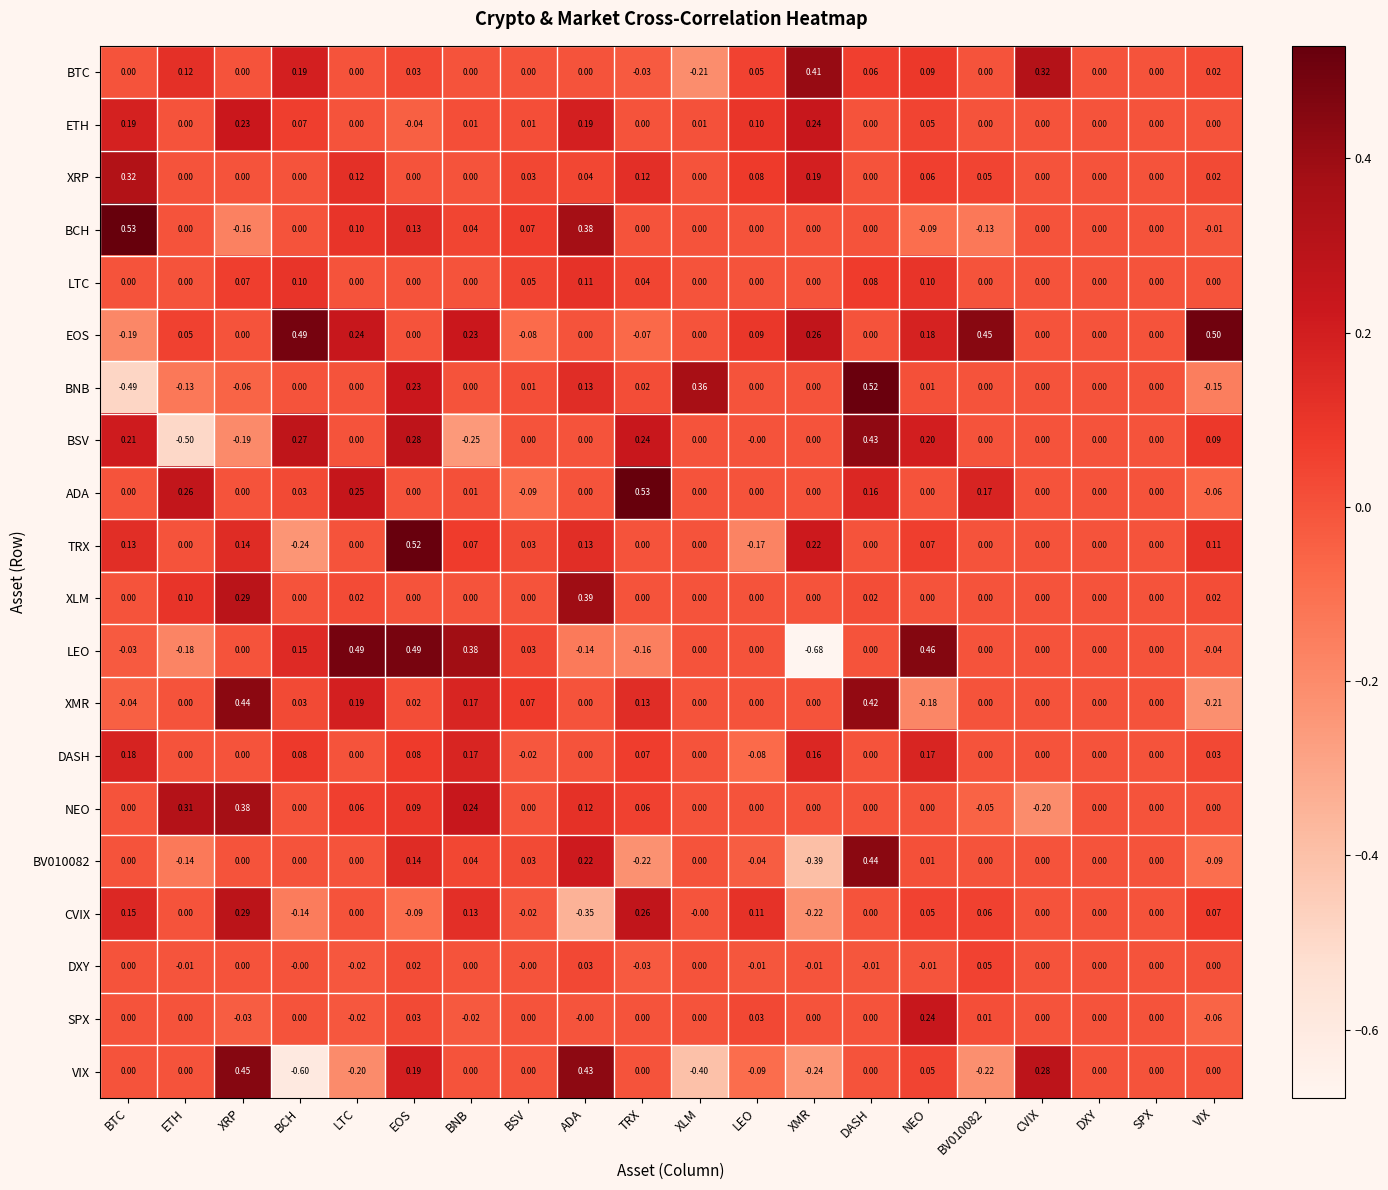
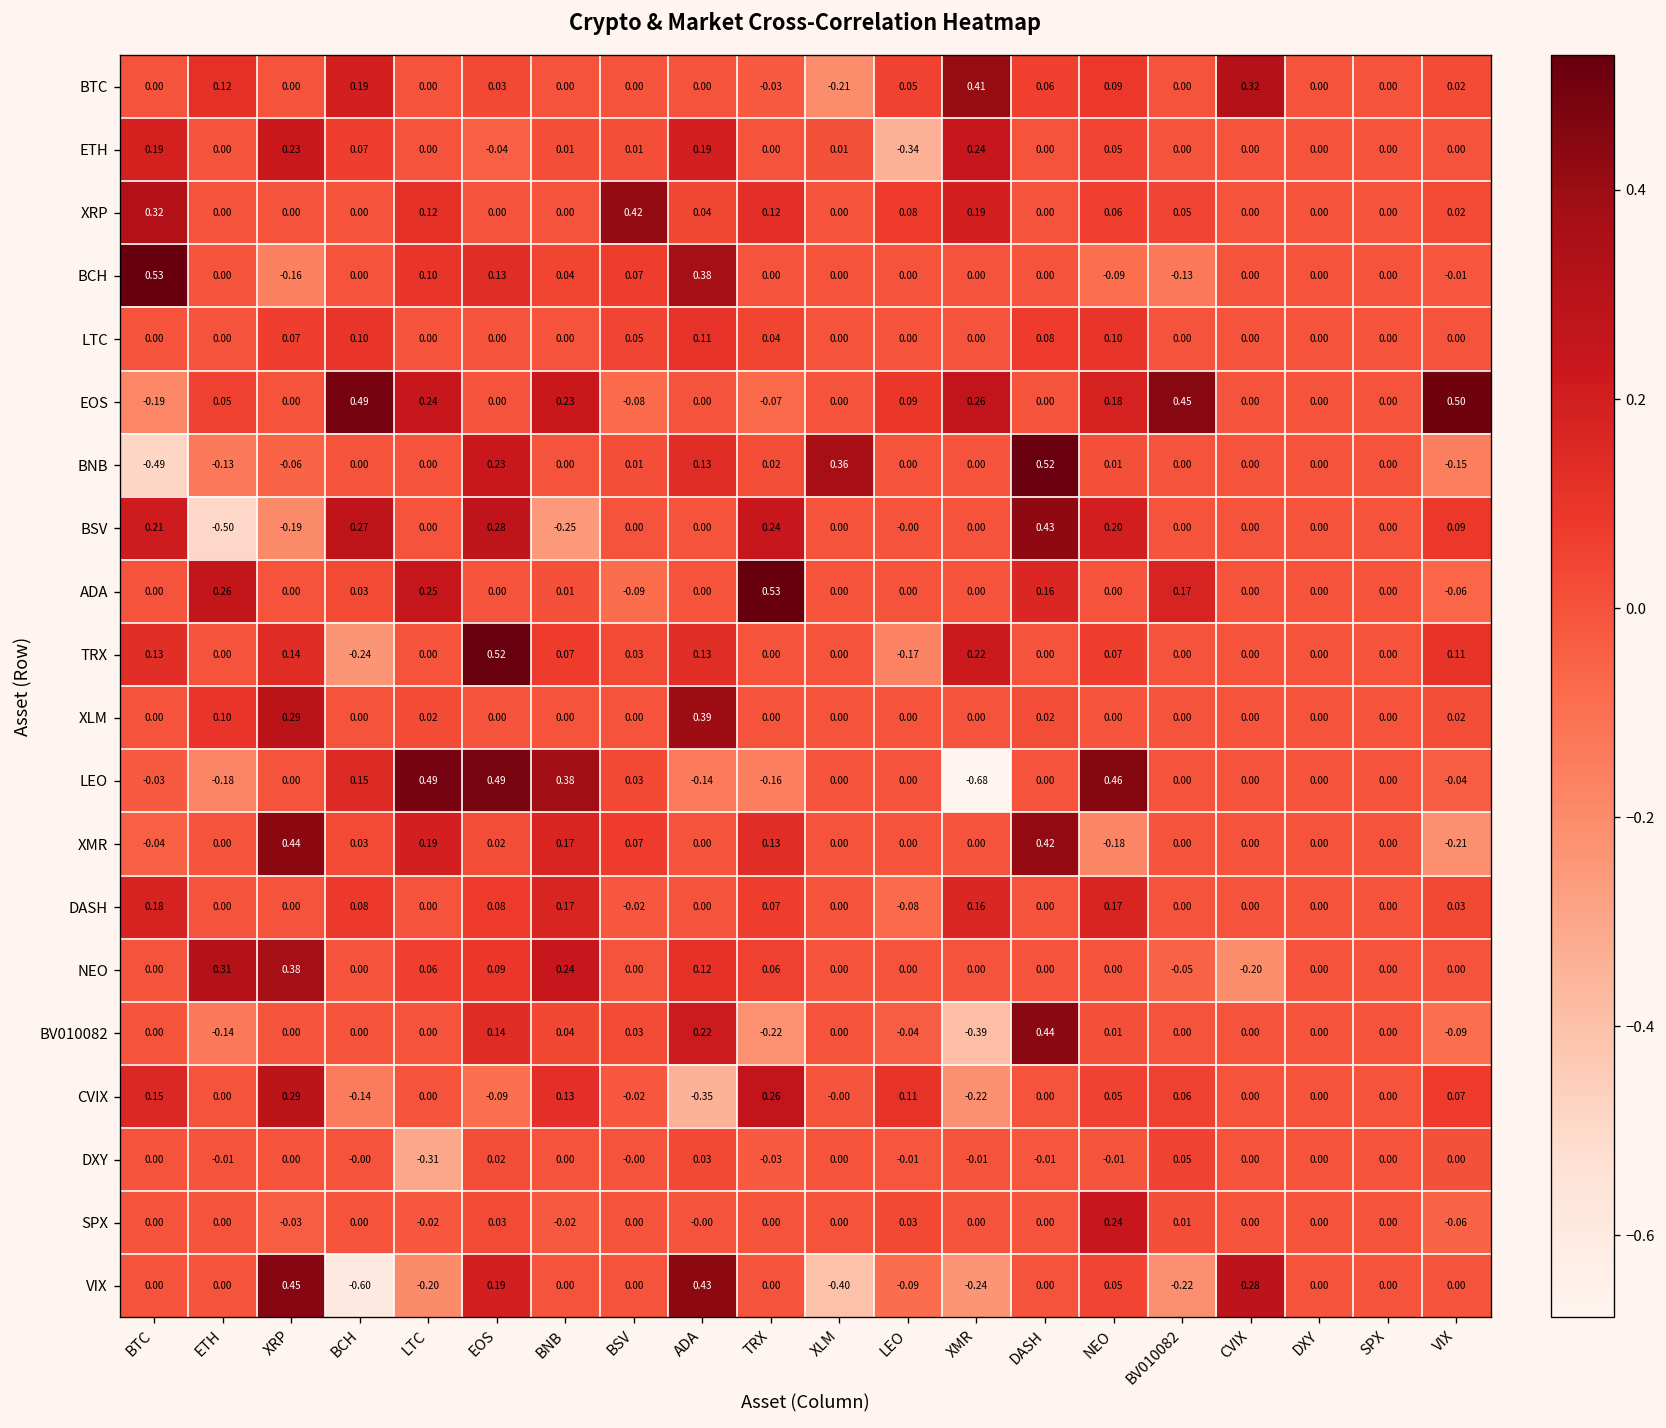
ETH, LEO: 0.10 -> -0.34
XRP, BSV: 0.03 -> 0.42
DXY, LTC: -0.02 -> -0.31
